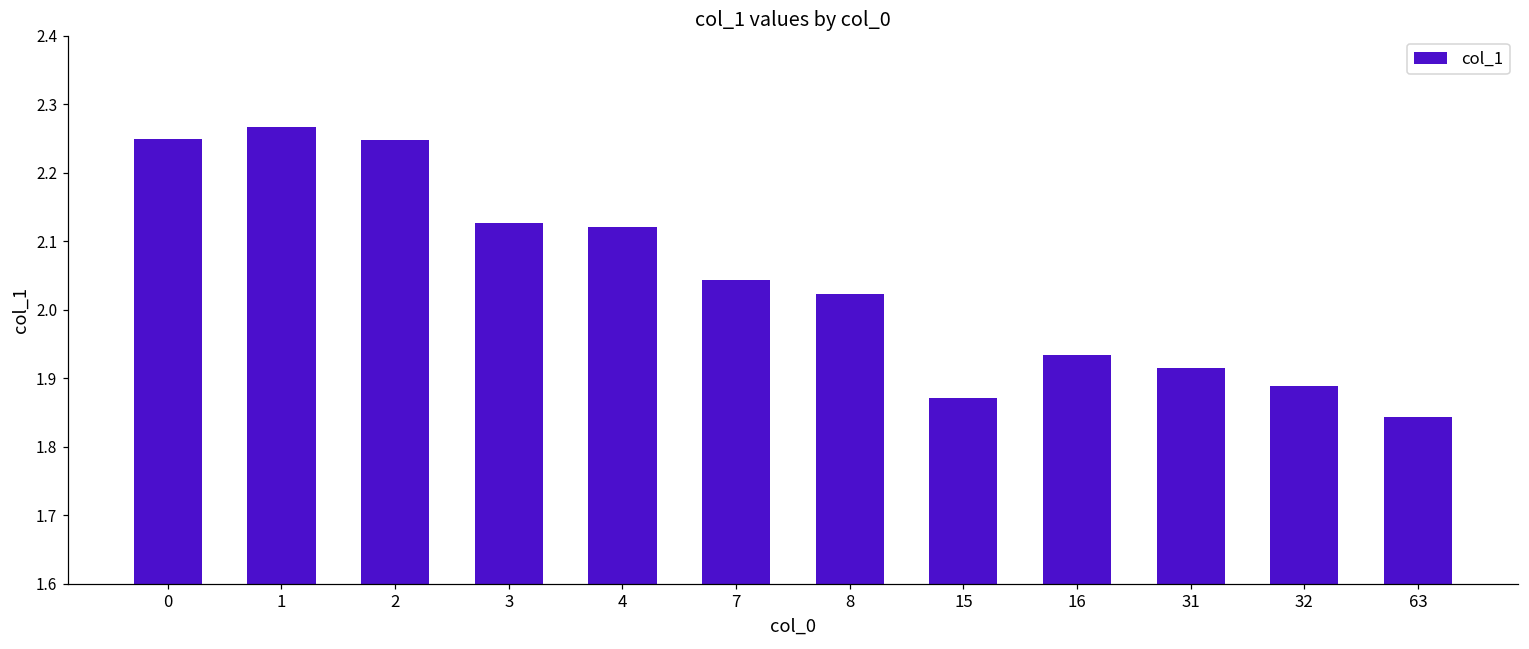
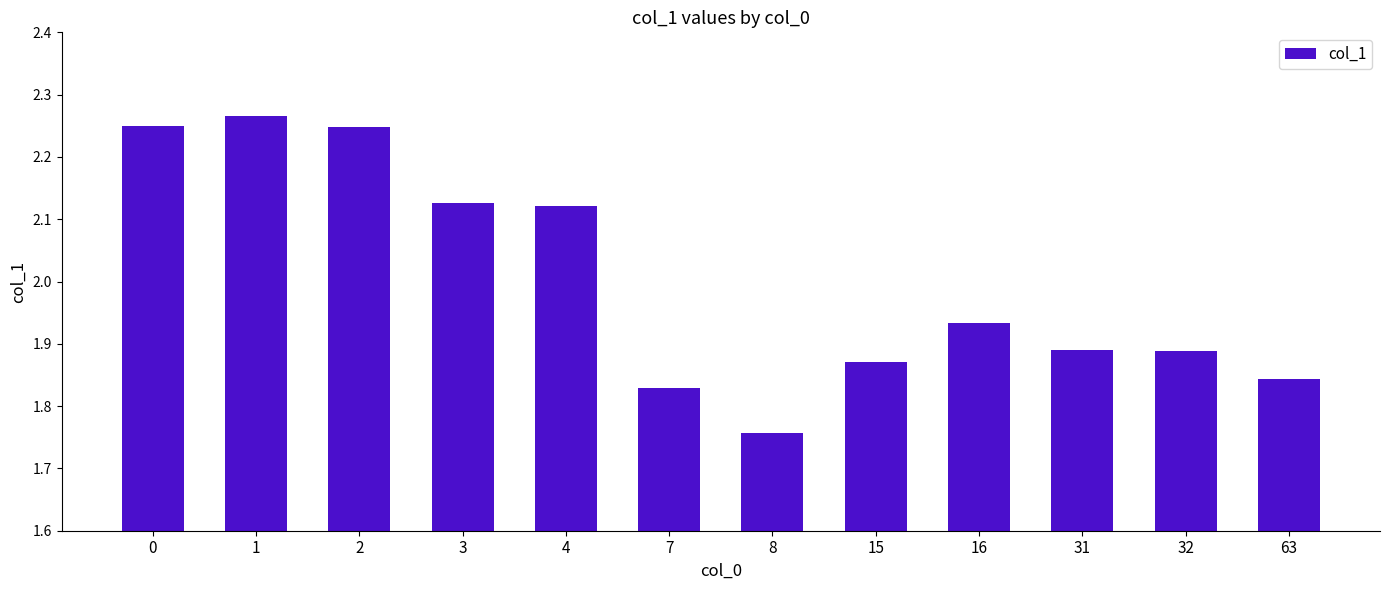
7: 2.04 -> 1.83
8: 2.02 -> 1.76
31: 1.92 -> 1.89
